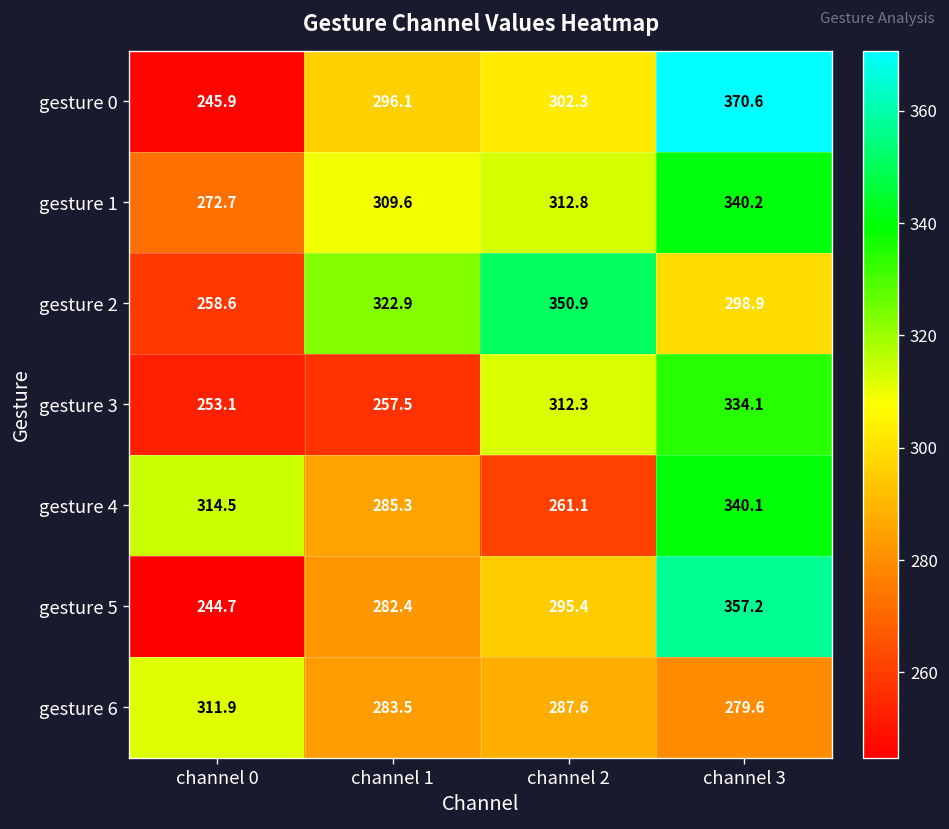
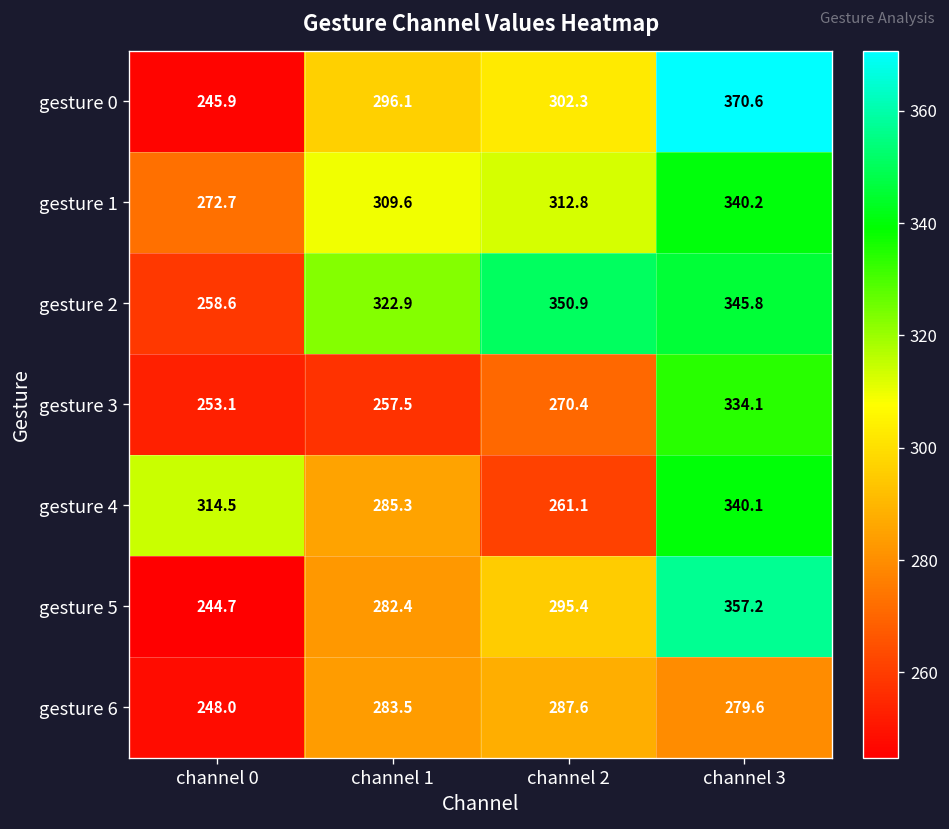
gesture 2, channel 3: 298.9 -> 345.8
gesture 3, channel 2: 312.3 -> 270.4
gesture 6, channel 0: 311.9 -> 248.0
